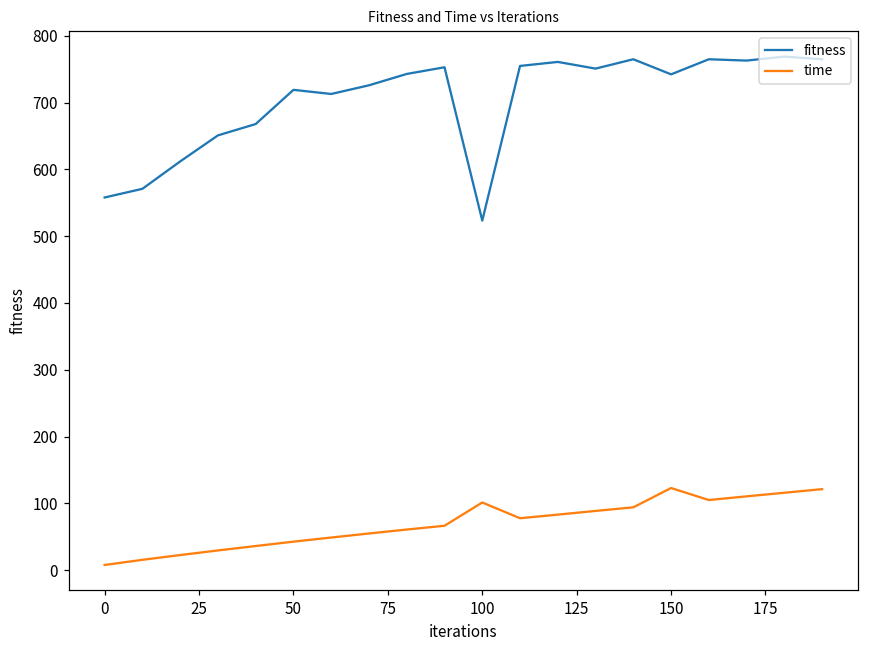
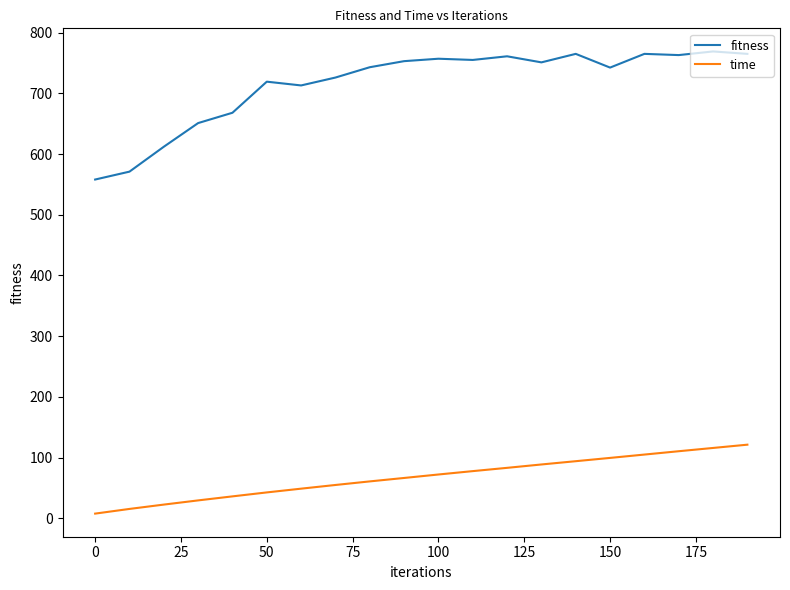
fitness, 100: 520 -> 760
time, 100: 100 -> 70
time, 150: 120 -> 100
